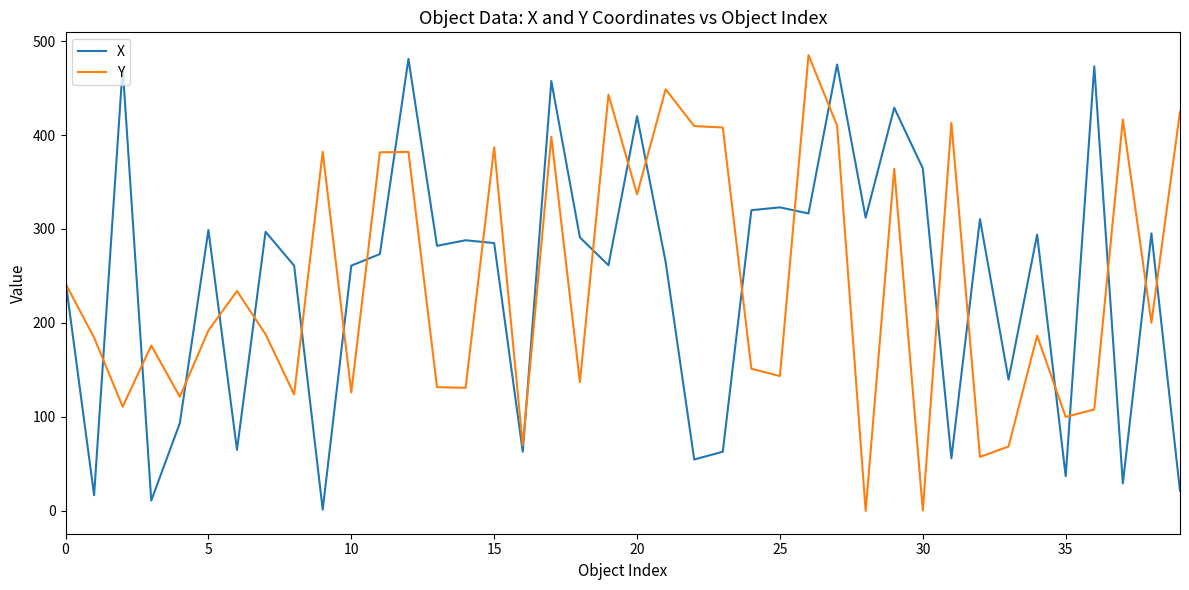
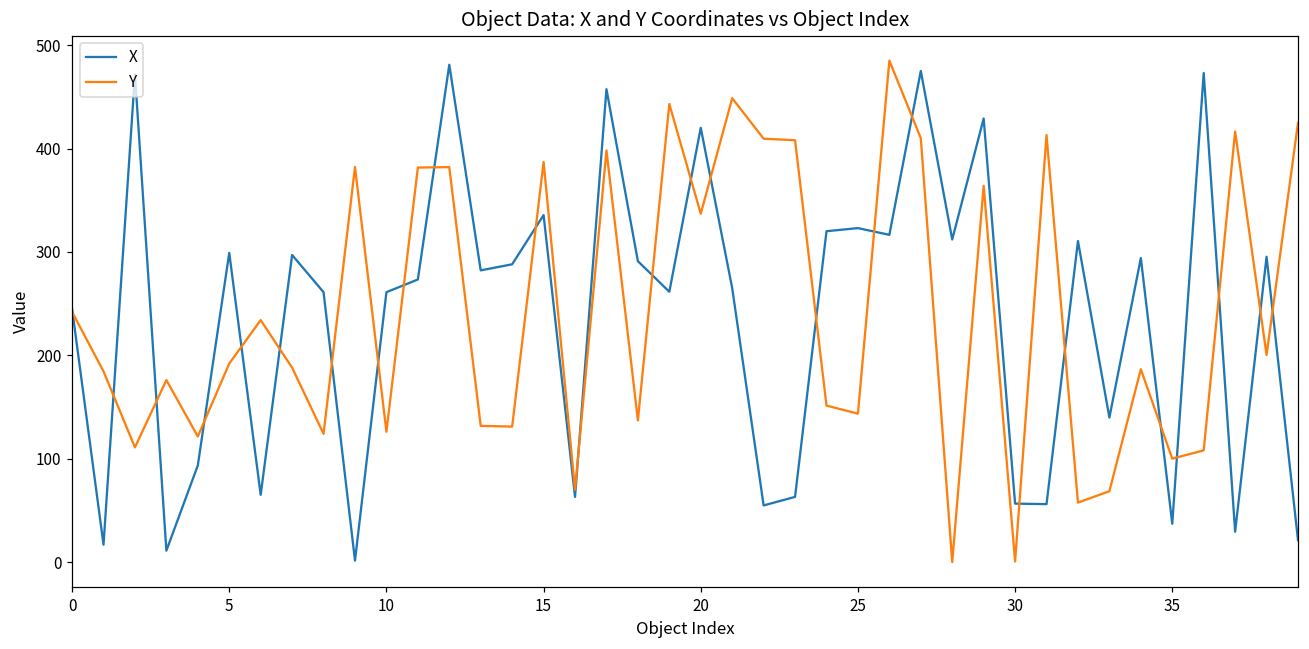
X, 15: 290 -> 340
X, 30: 360 -> 60
